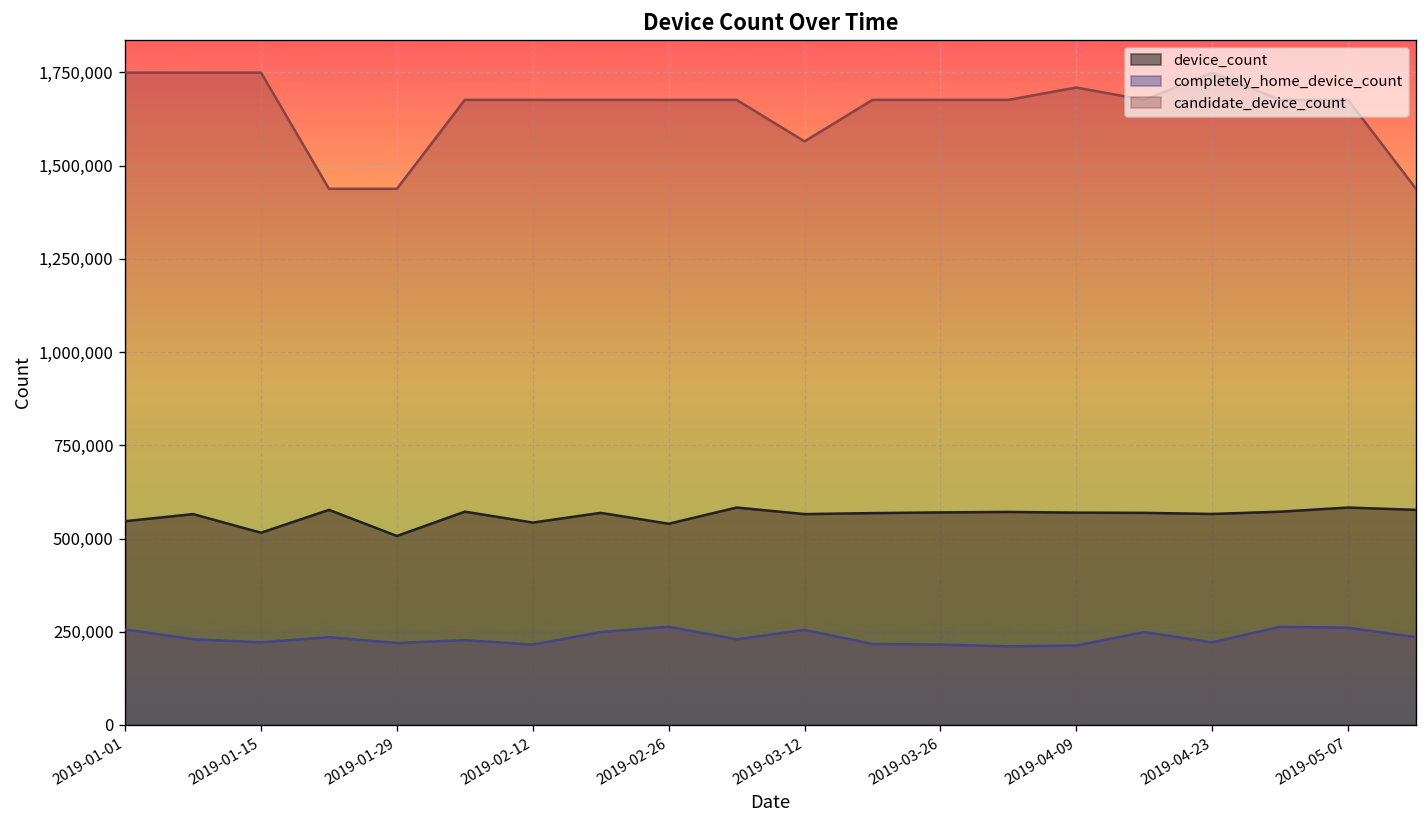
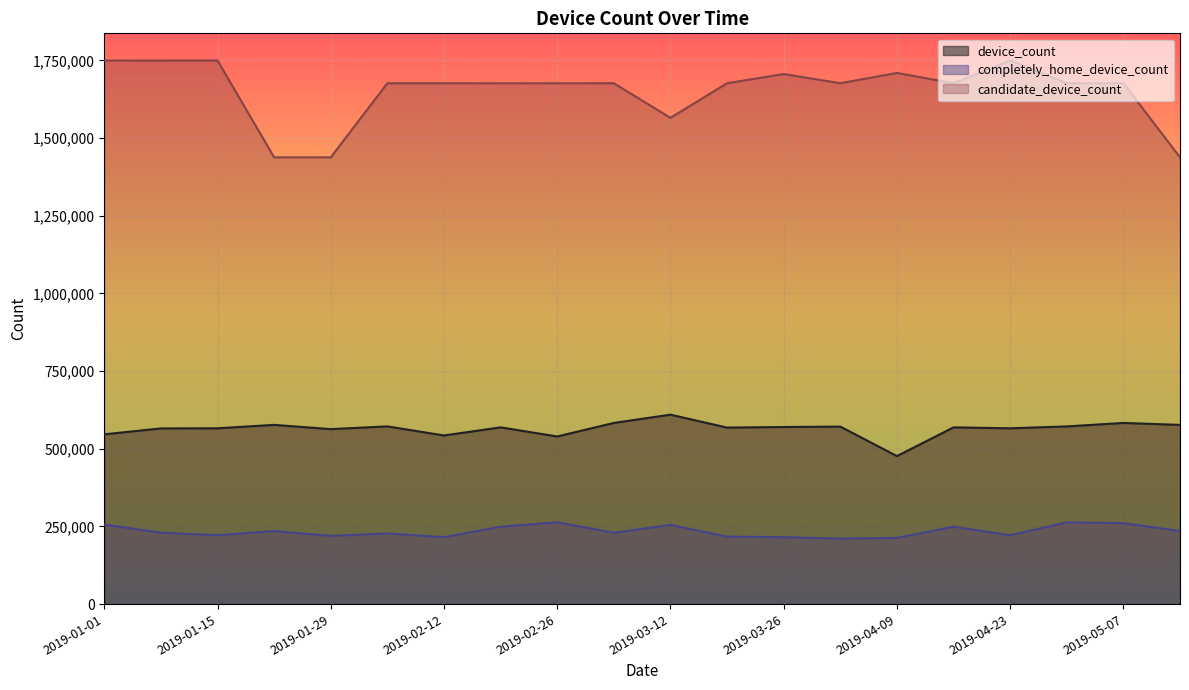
device_count, 2019-01-15: 520,000 -> 570,000
device_count, 2019-01-29: 510,000 -> 560,000
device_count, 2019-03-12: 570,000 -> 610,000
candidate_device_count, 2019-03-26: 1,680,000 -> 1,710,000
device_count, 2019-04-09: 570,000 -> 480,000
